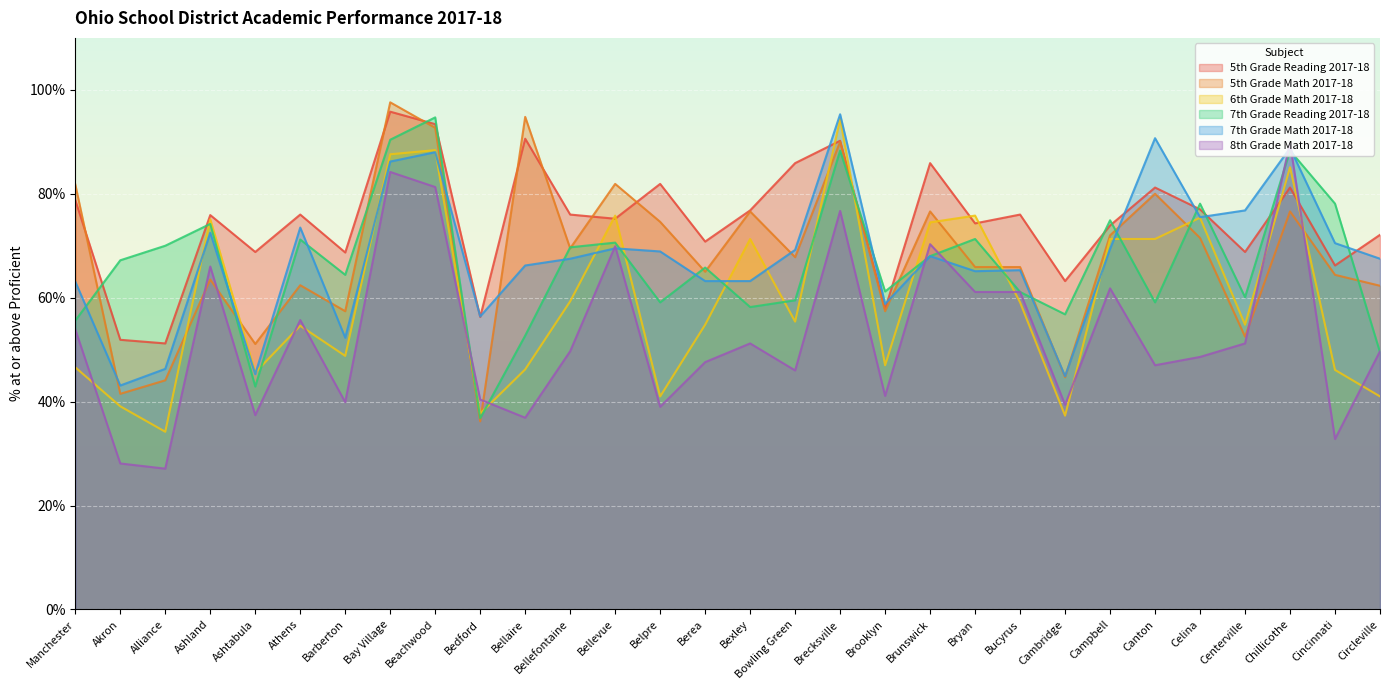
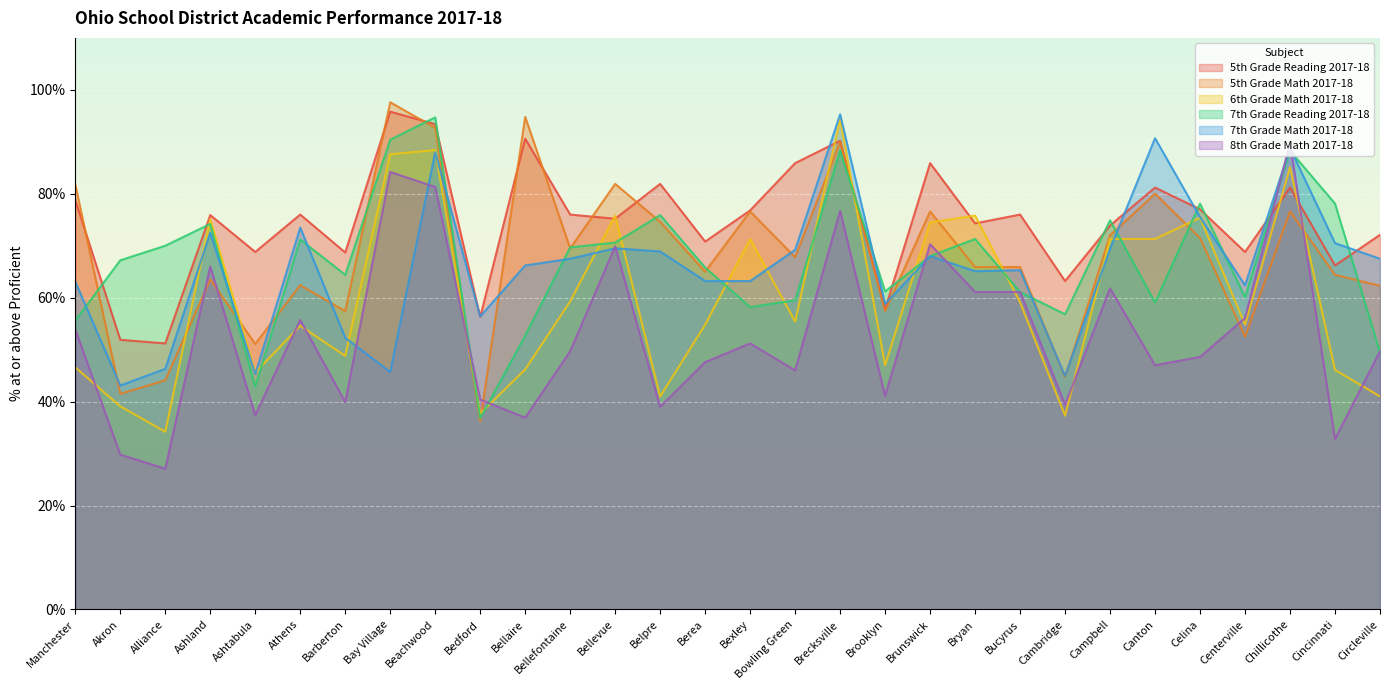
8th Grade Math 2017-18, Akron: 28% -> 30%
7th Grade Math 2017-18, Bay Village: 86% -> 46%
7th Grade Reading 2017-18, Belpre: 59% -> 76%
7th Grade Math 2017-18, Centerville: 77% -> 62%
8th Grade Math 2017-18, Centerville: 51% -> 56%
